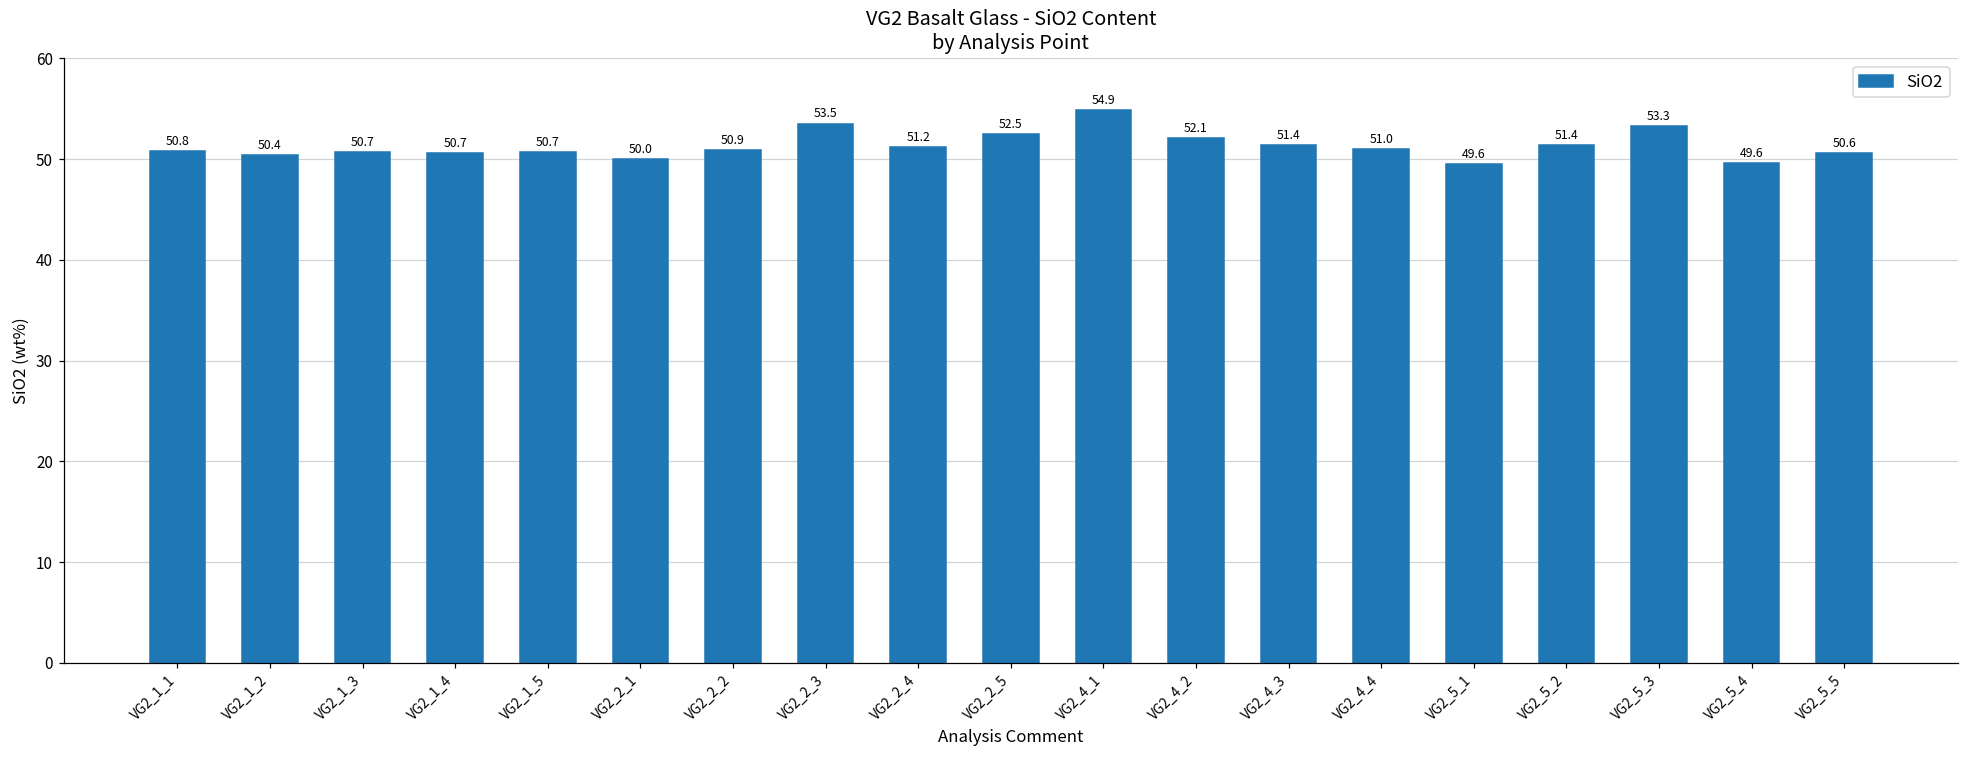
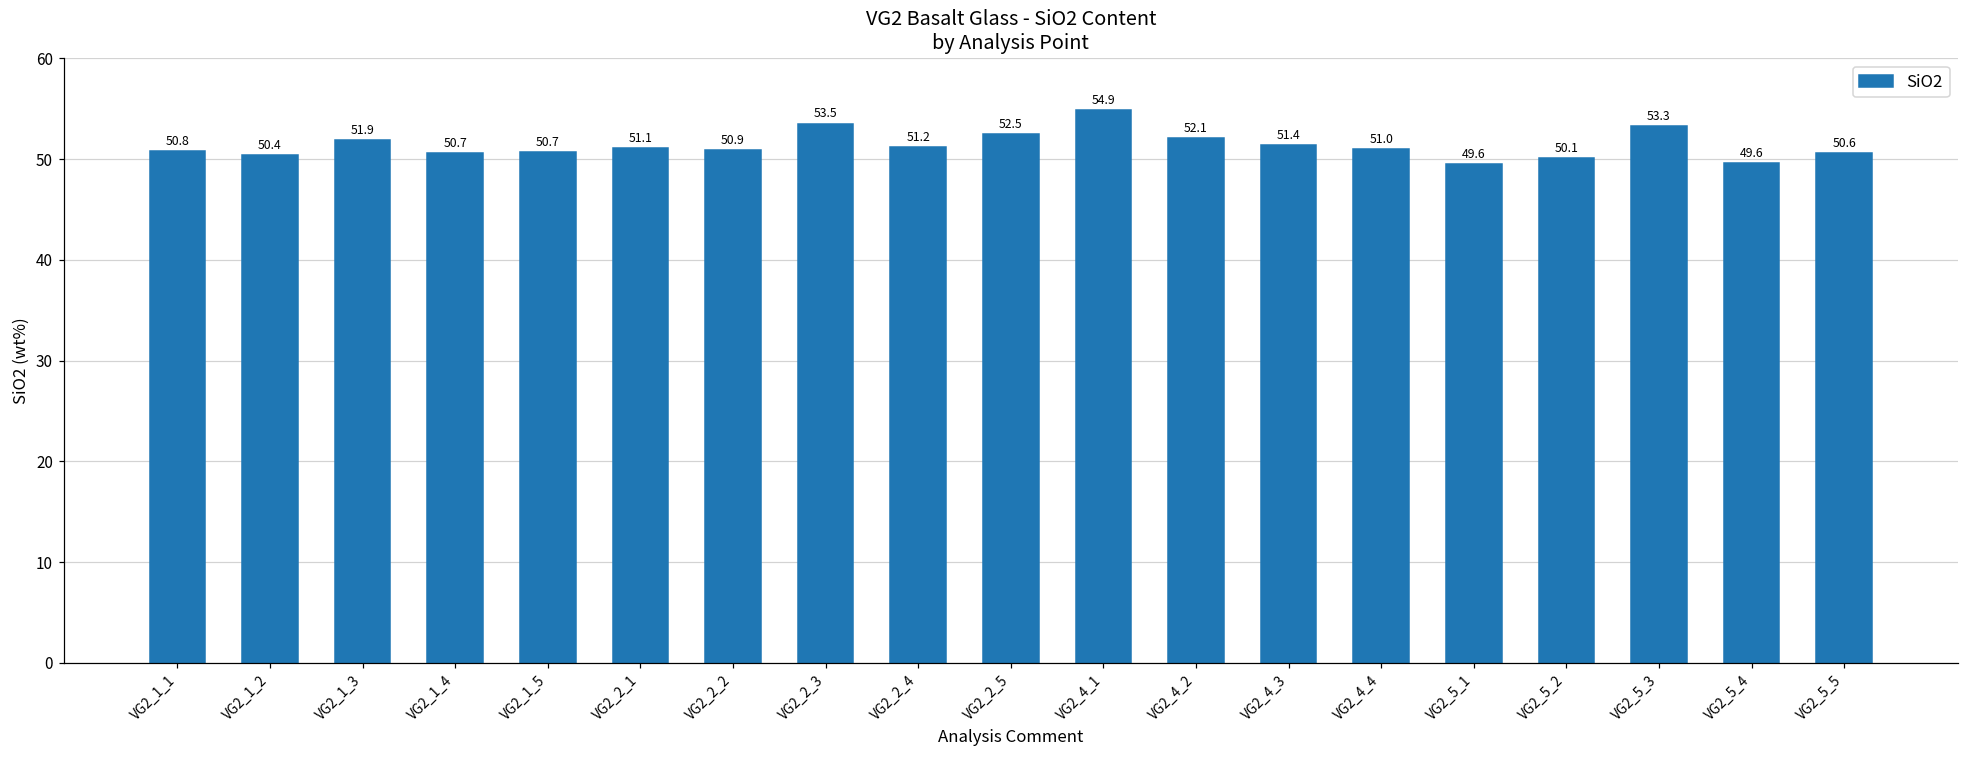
VG2_1_3: 50.7 -> 51.9
VG2_2_1: 50.0 -> 51.1
VG2_5_2: 51.4 -> 50.1
